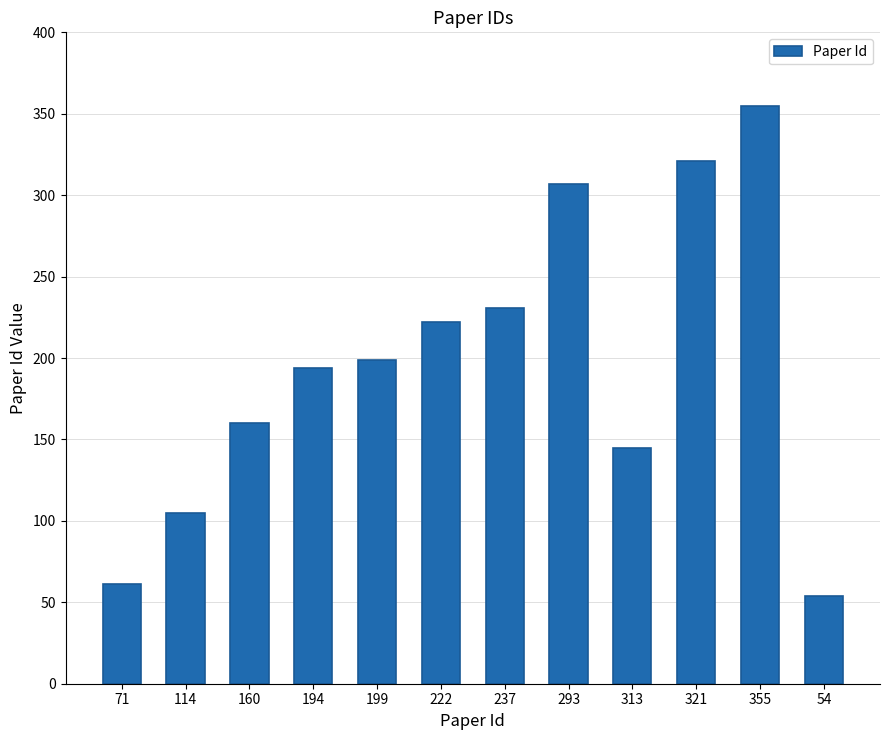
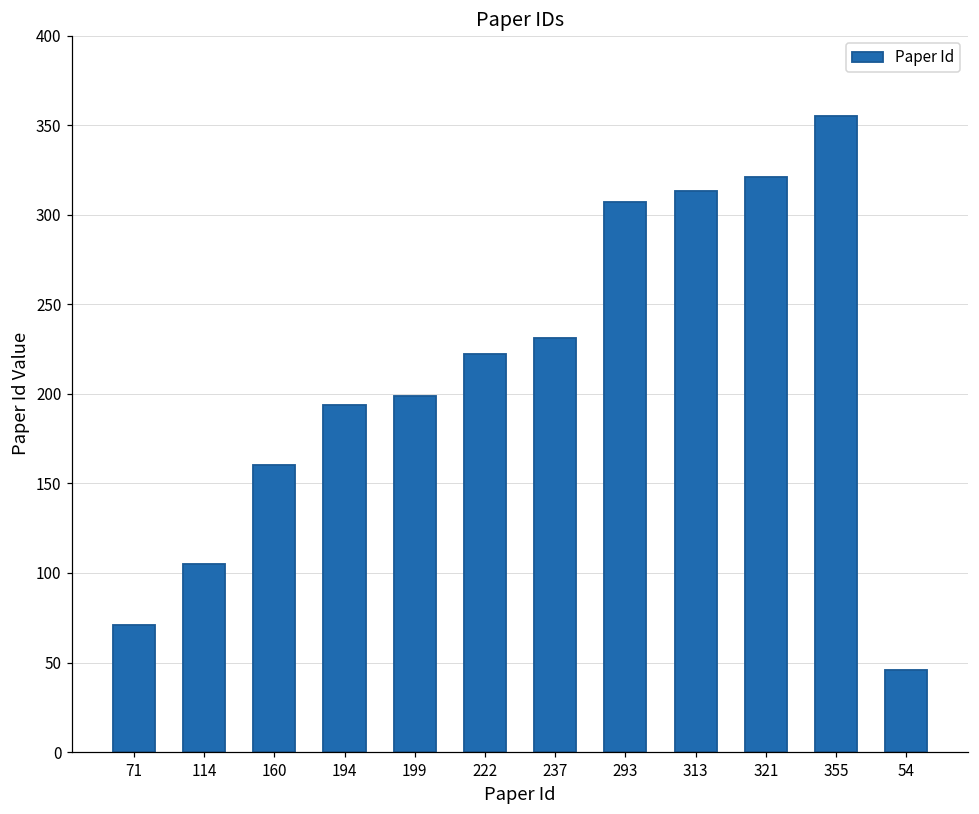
71: 61 -> 71
313: 145 -> 313
54: 54 -> 46
